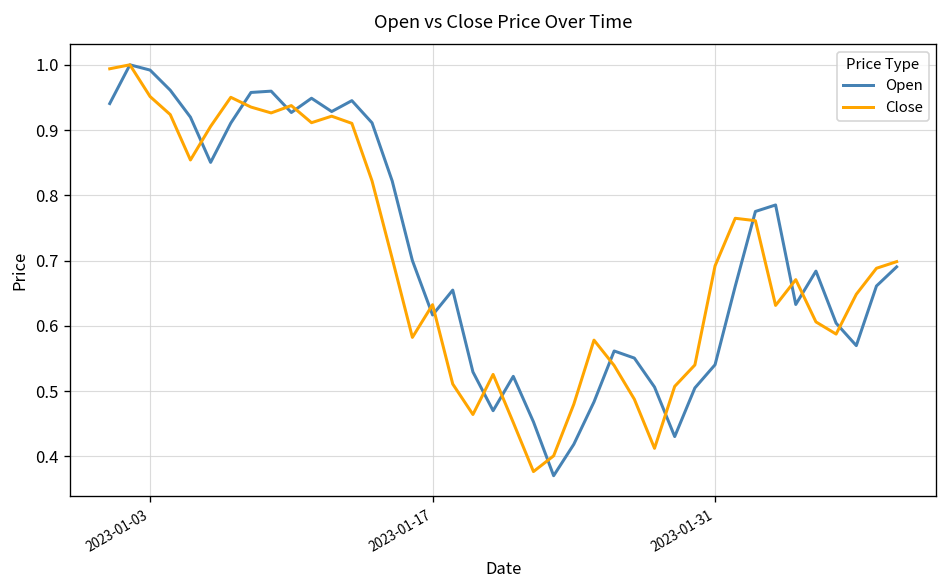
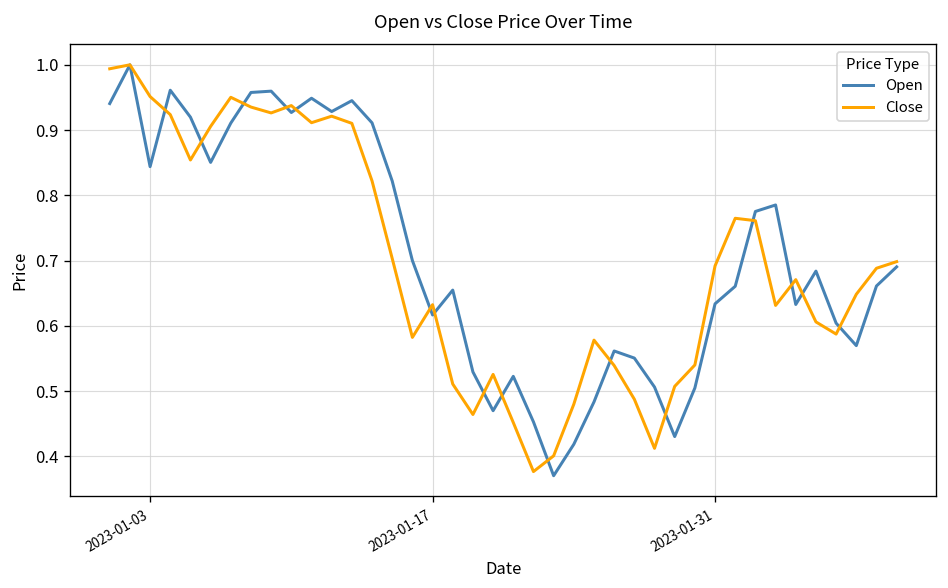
Open, 2023-01-03: 0.99 -> 0.84
Open, 2023-01-31: 0.54 -> 0.63
